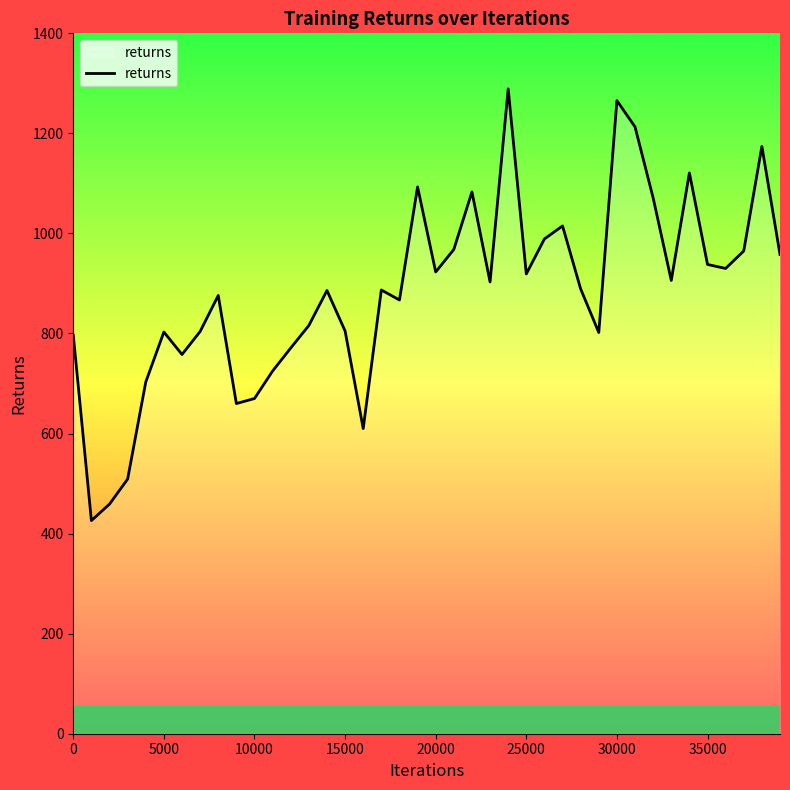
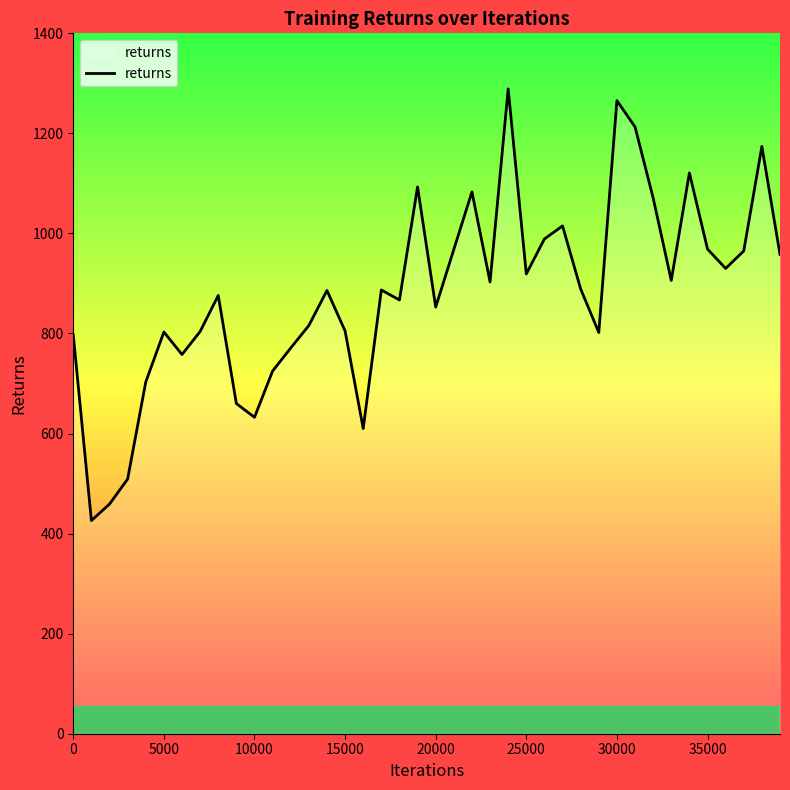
10000: 670 -> 630
20000: 920 -> 850
35000: 940 -> 970
